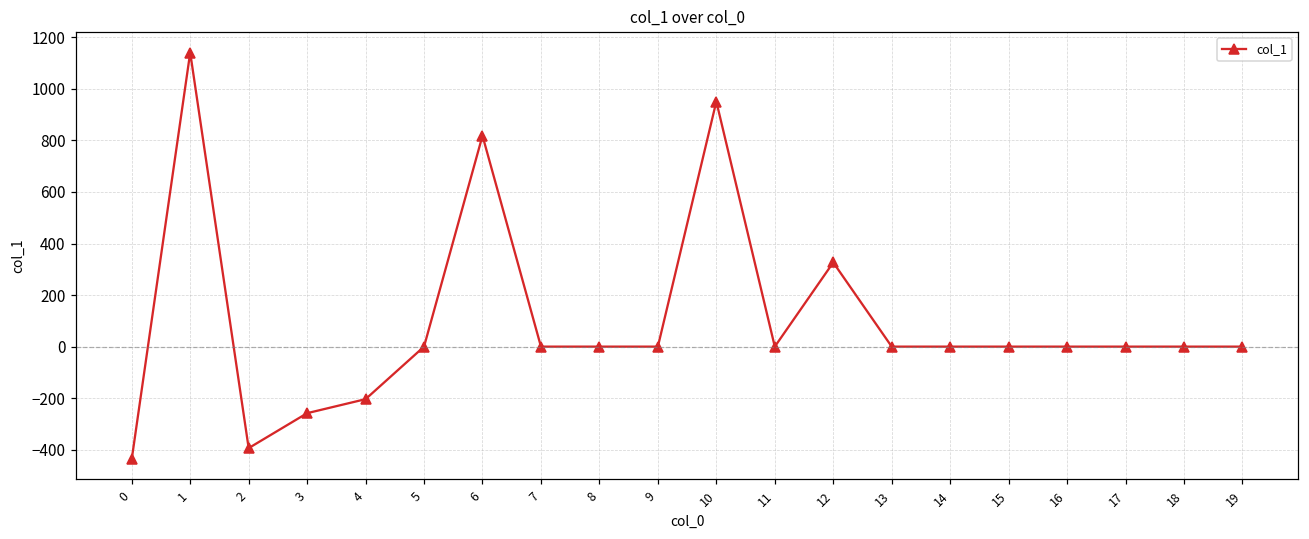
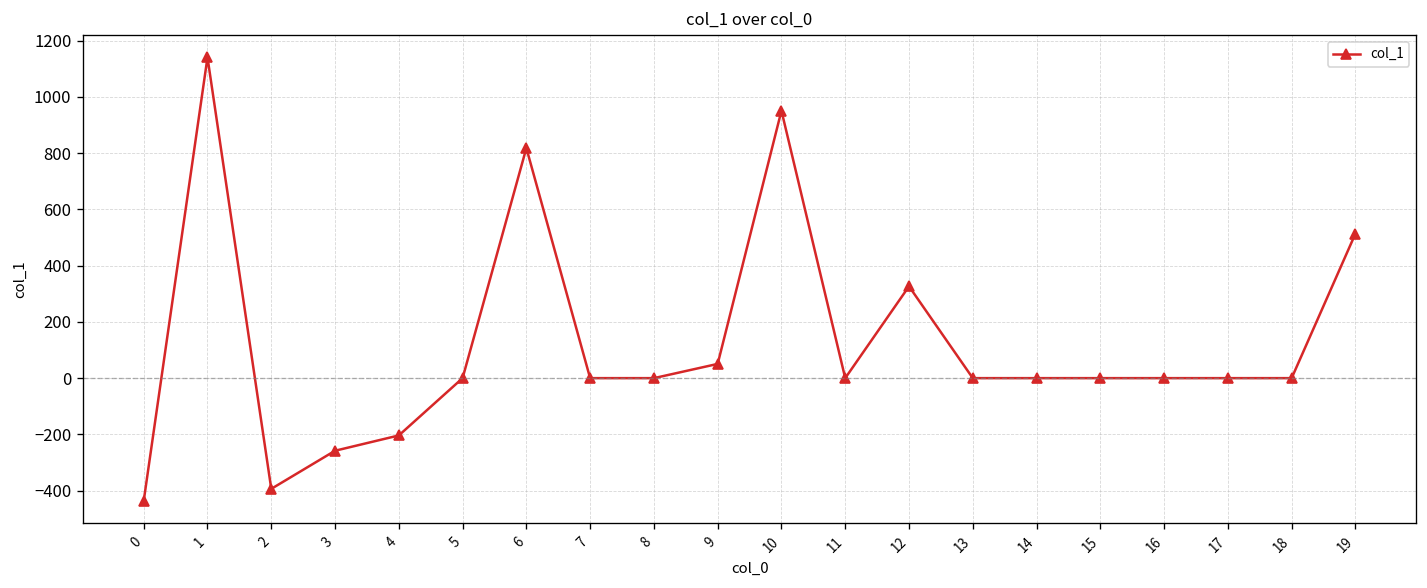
9: 0 -> 50
19: 0 -> 510
